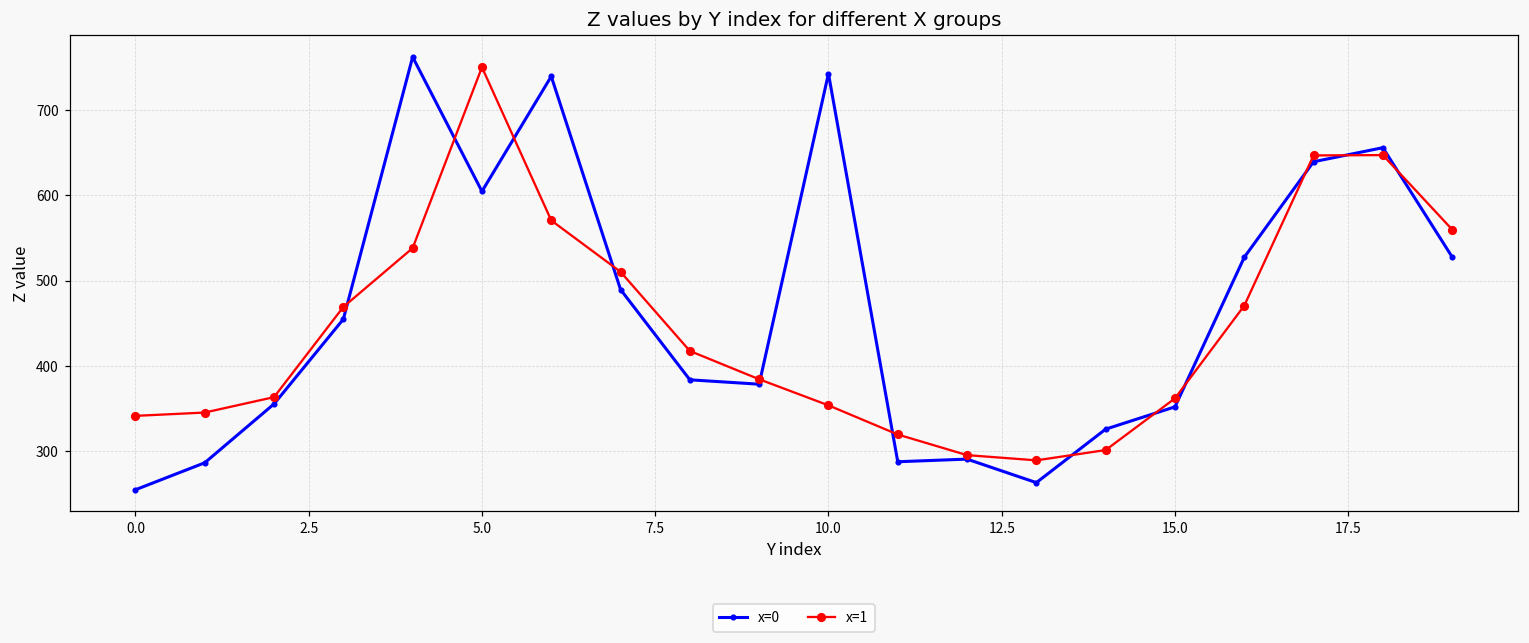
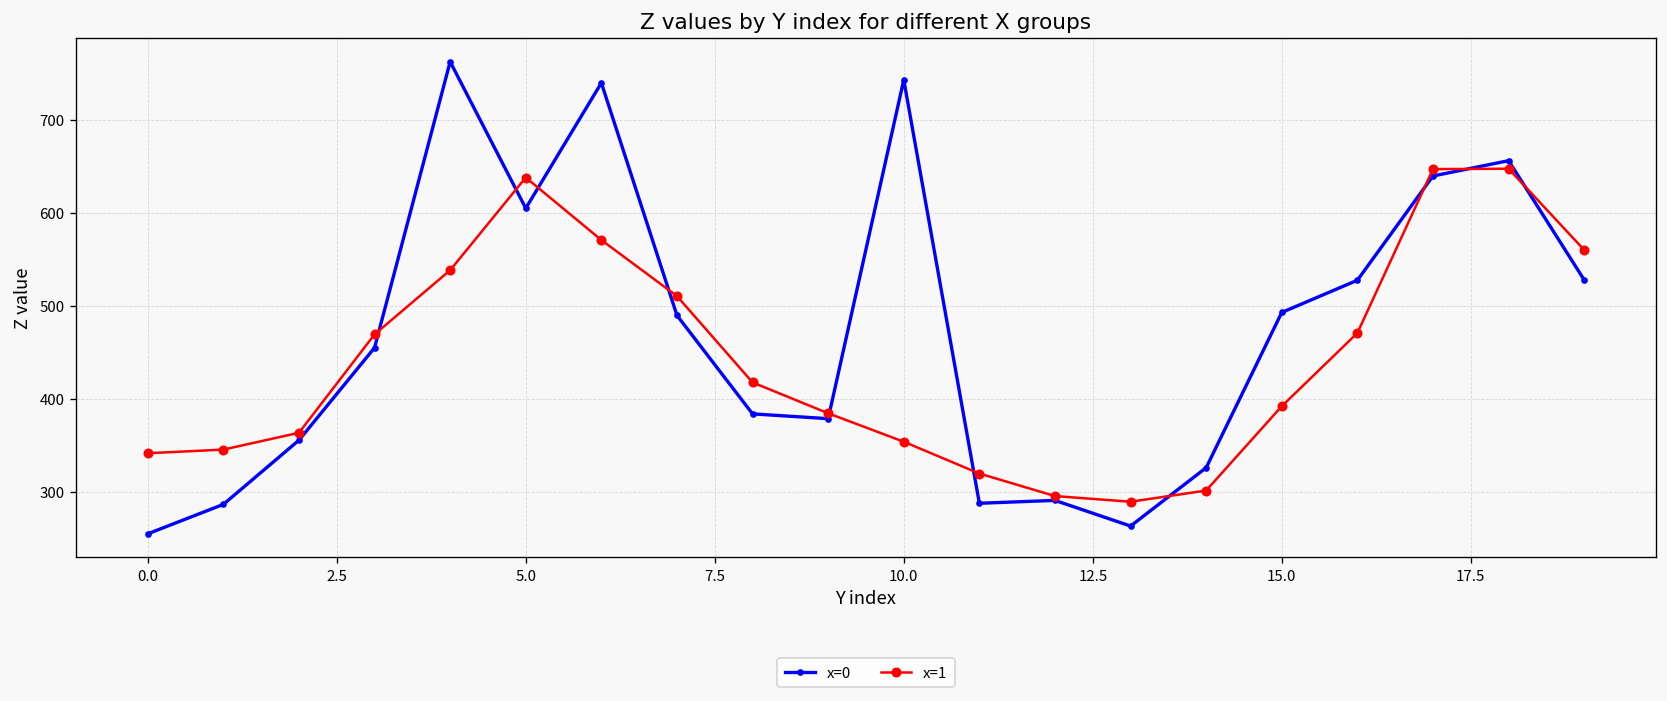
x=1, 5.0: 750 -> 640
x=0, 15.0: 350 -> 490
x=1, 15.0: 360 -> 390
